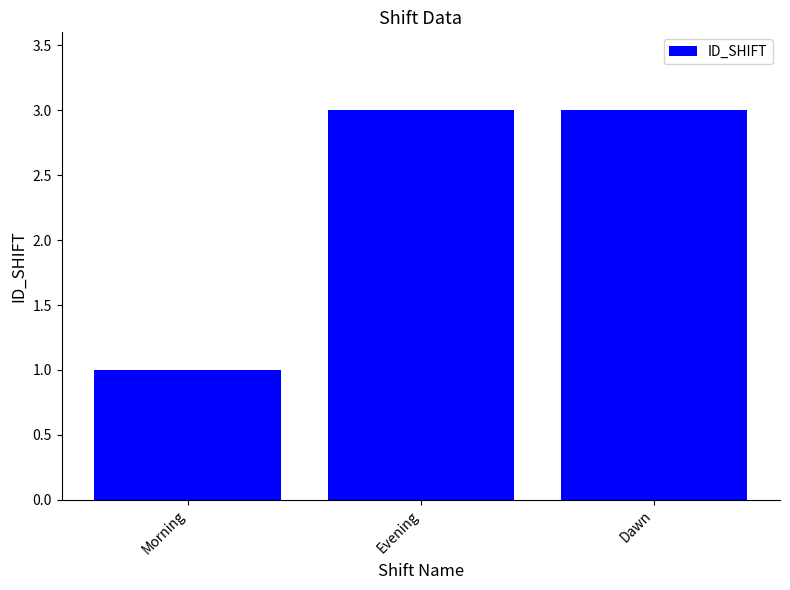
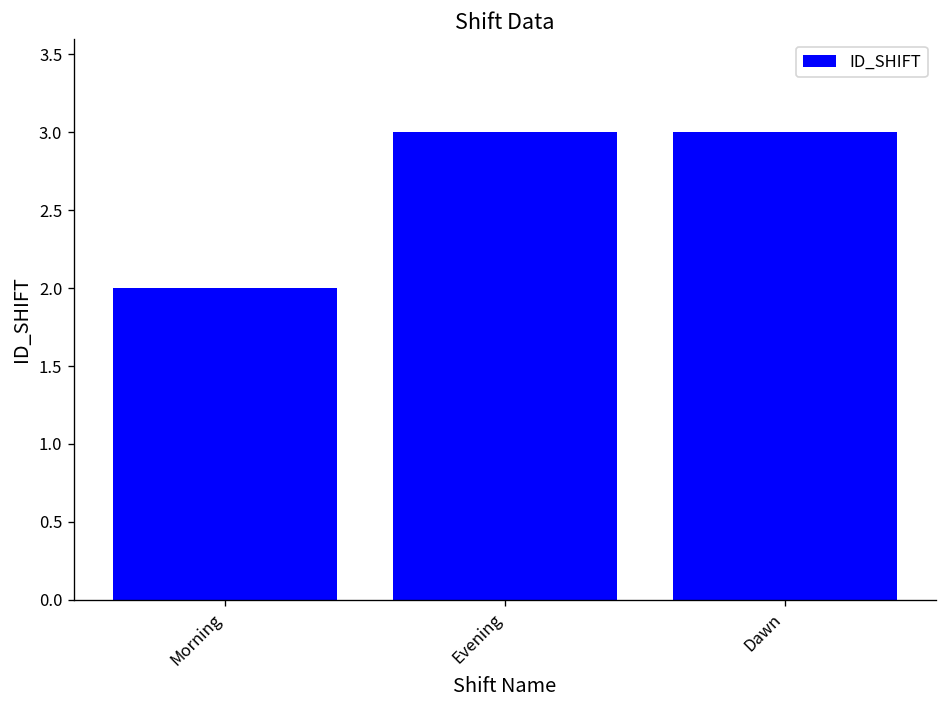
Morning: 1 -> 2
